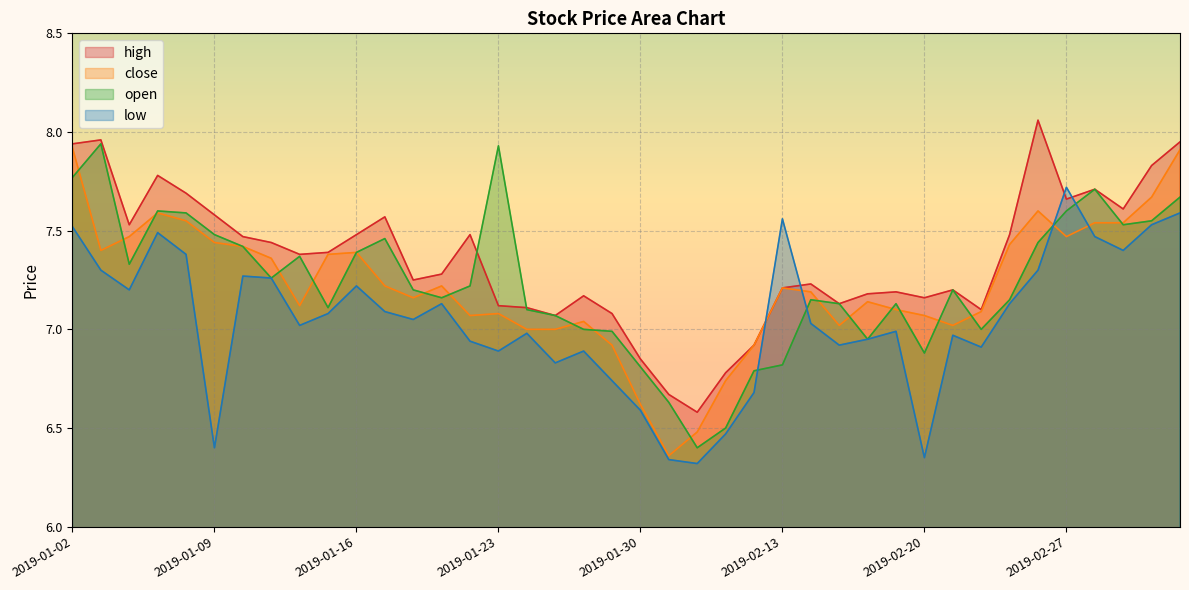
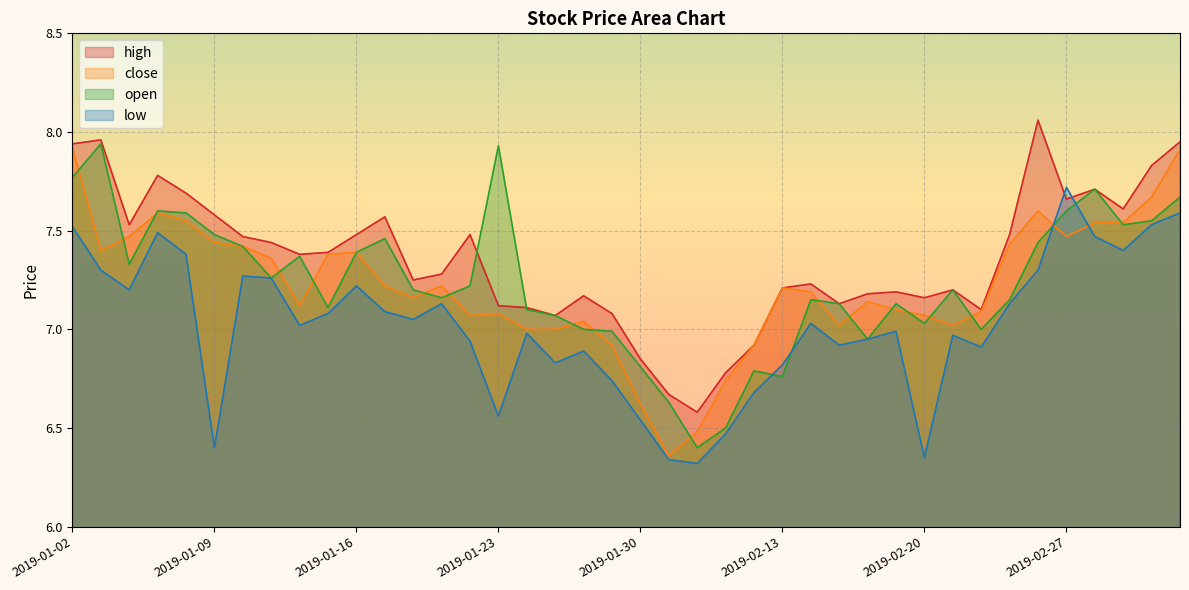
low, 2019-01-23: 6.89 -> 6.56
low, 2019-01-30: 6.59 -> 6.54
open, 2019-02-13: 6.82 -> 6.76
low, 2019-02-13: 7.56 -> 6.82
open, 2019-02-20: 6.88 -> 7.03
